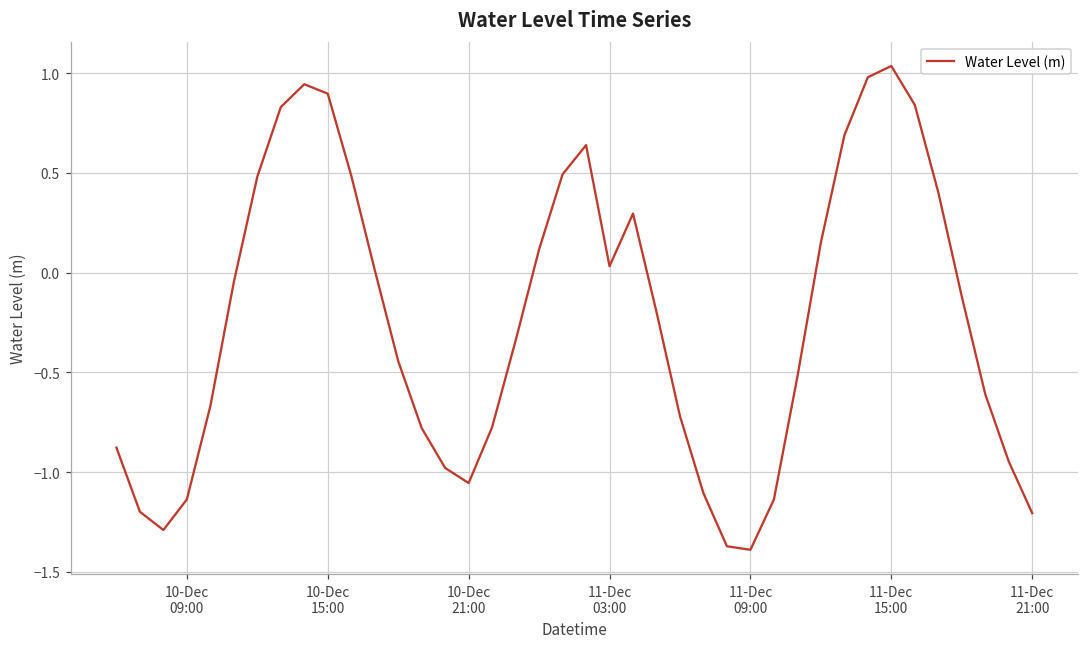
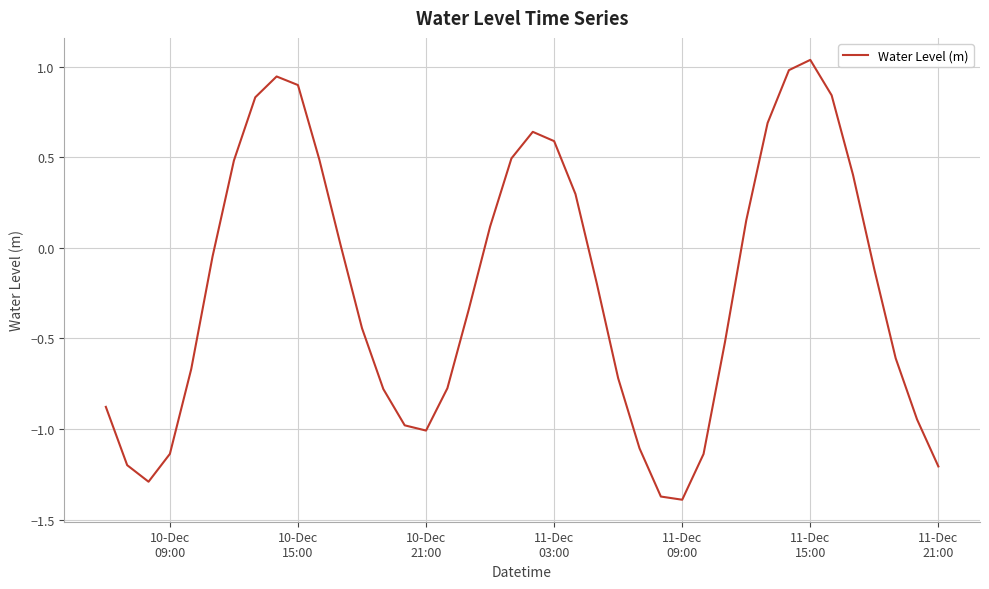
10-Dec 21:00: -1.06 -> -1.01
11-Dec 03:00: 0.03 -> 0.59
